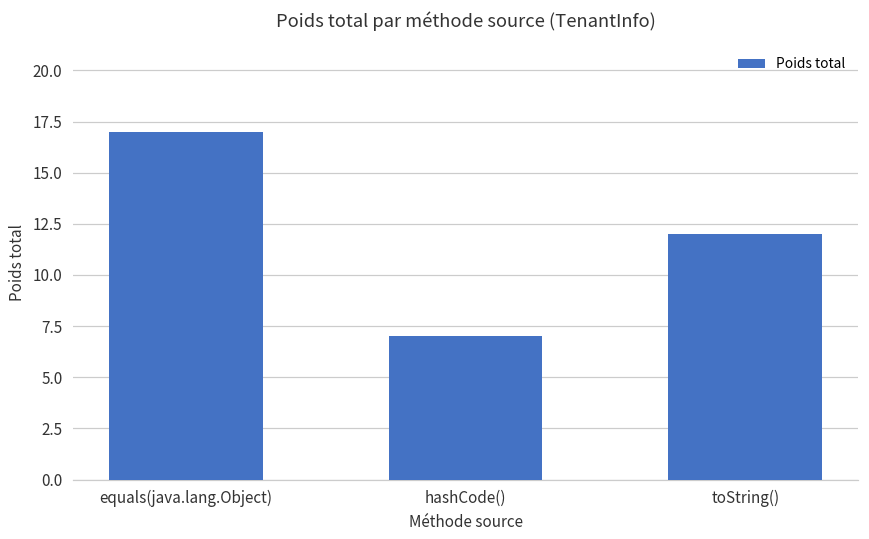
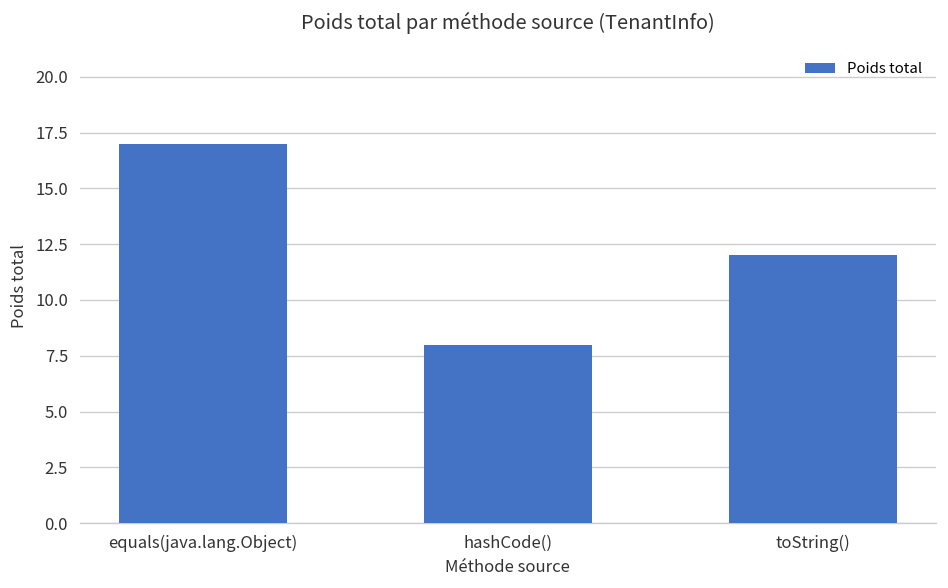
hashCode(): 7 -> 8
